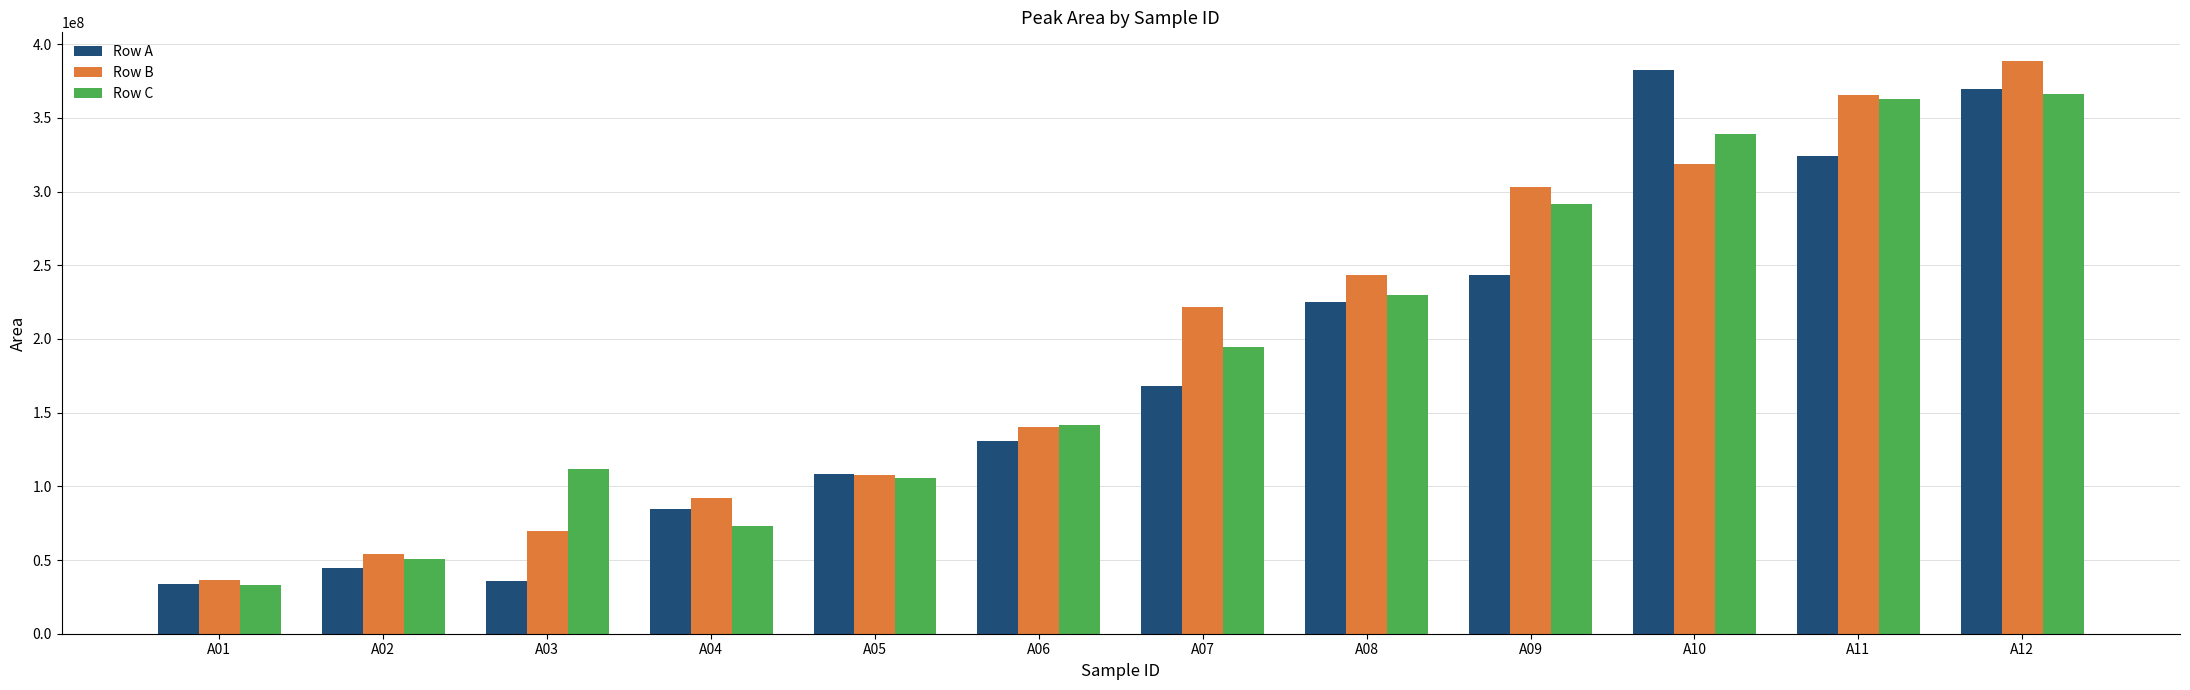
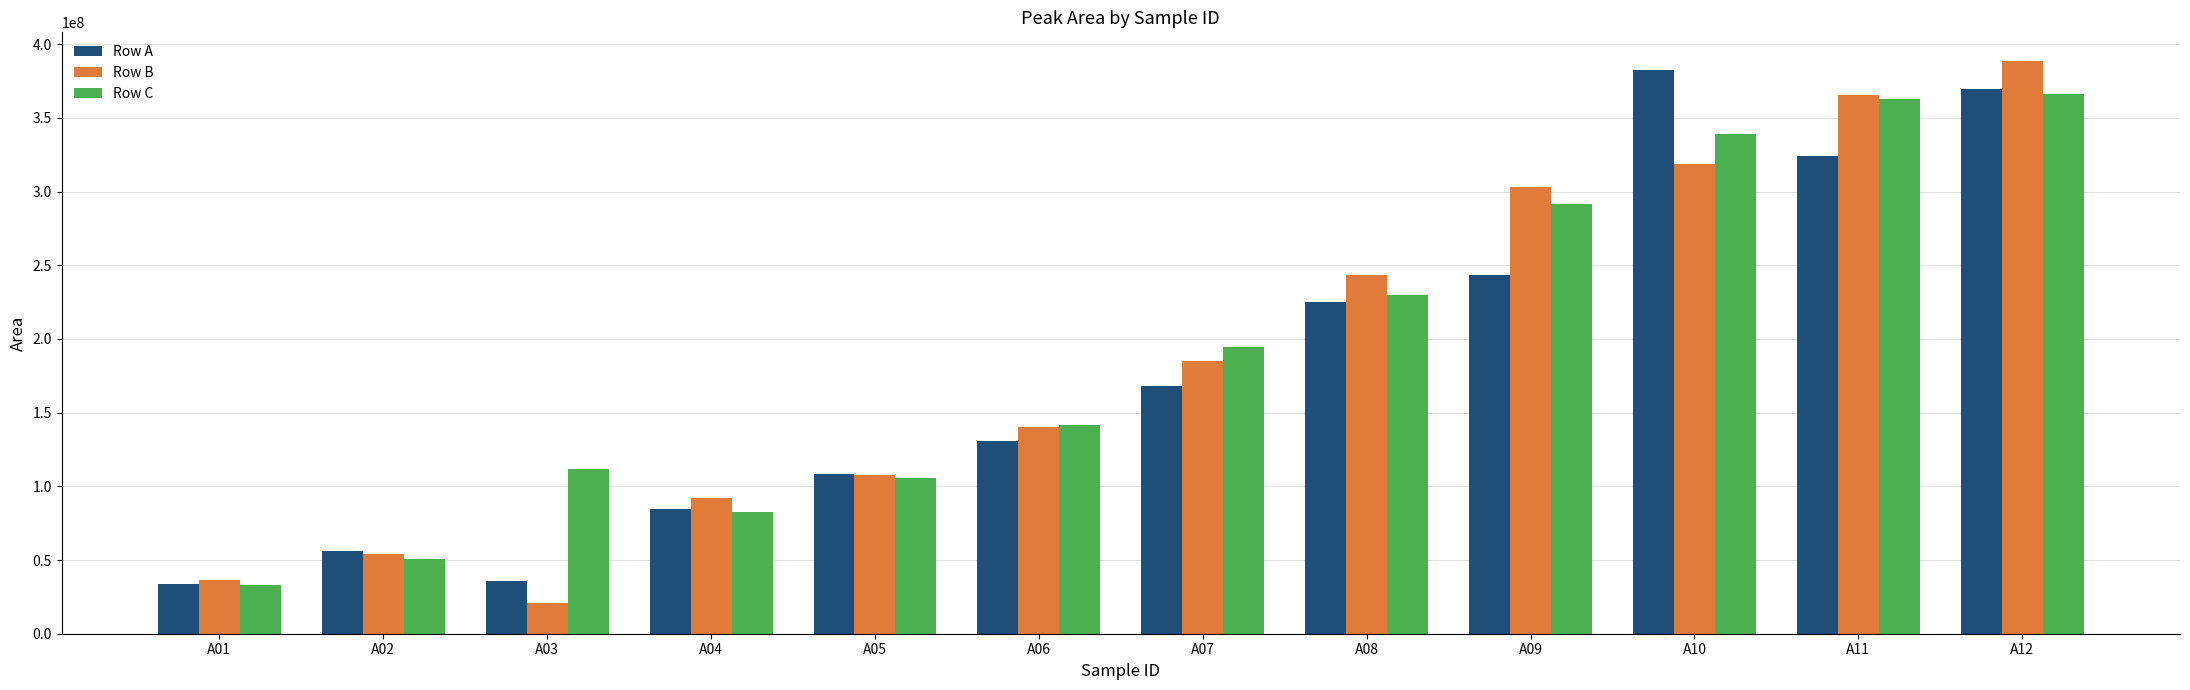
Row A, A02: 45000000 -> 56000000
Row B, A03: 70000000 -> 21000000
Row C, A04: 73000000 -> 83000000
Row B, A07: 222000000 -> 185000000
